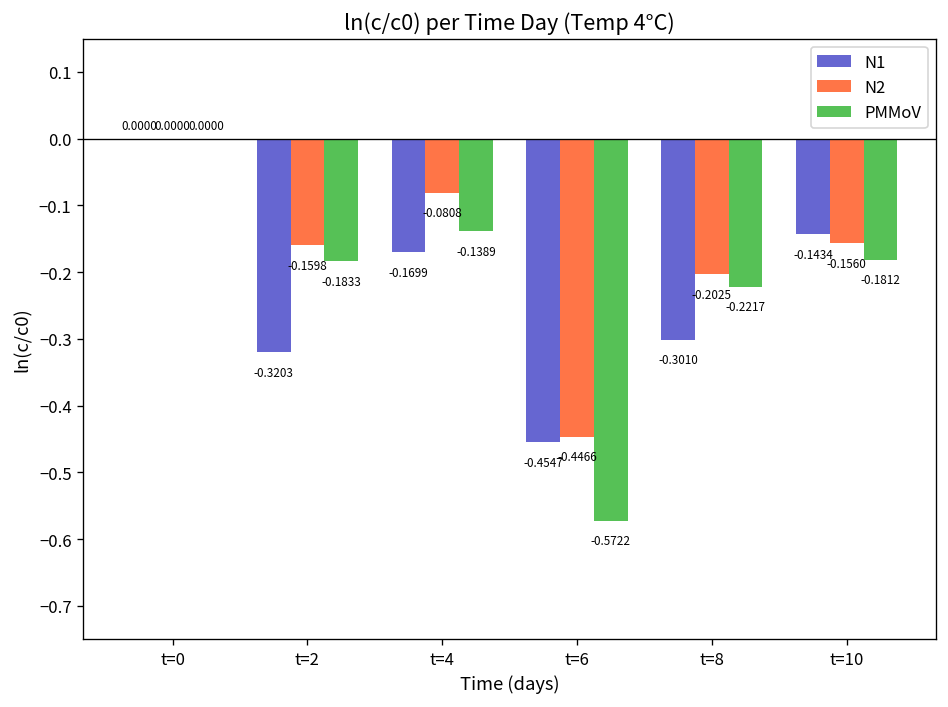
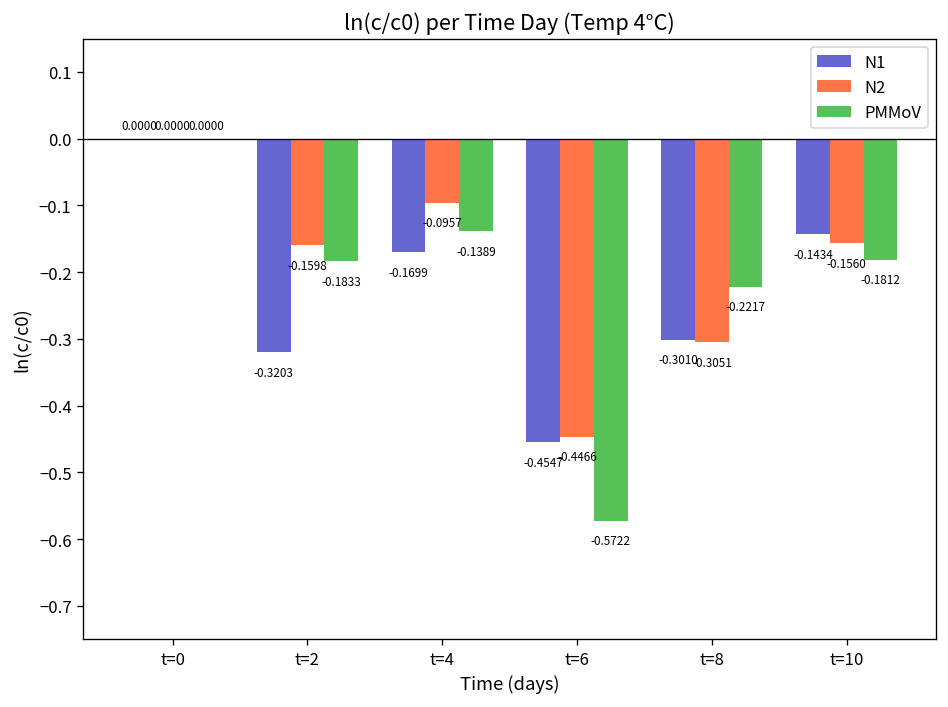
N2, t=4: -0.0808 -> -0.0957
N2, t=8: -0.2025 -> -0.3051
